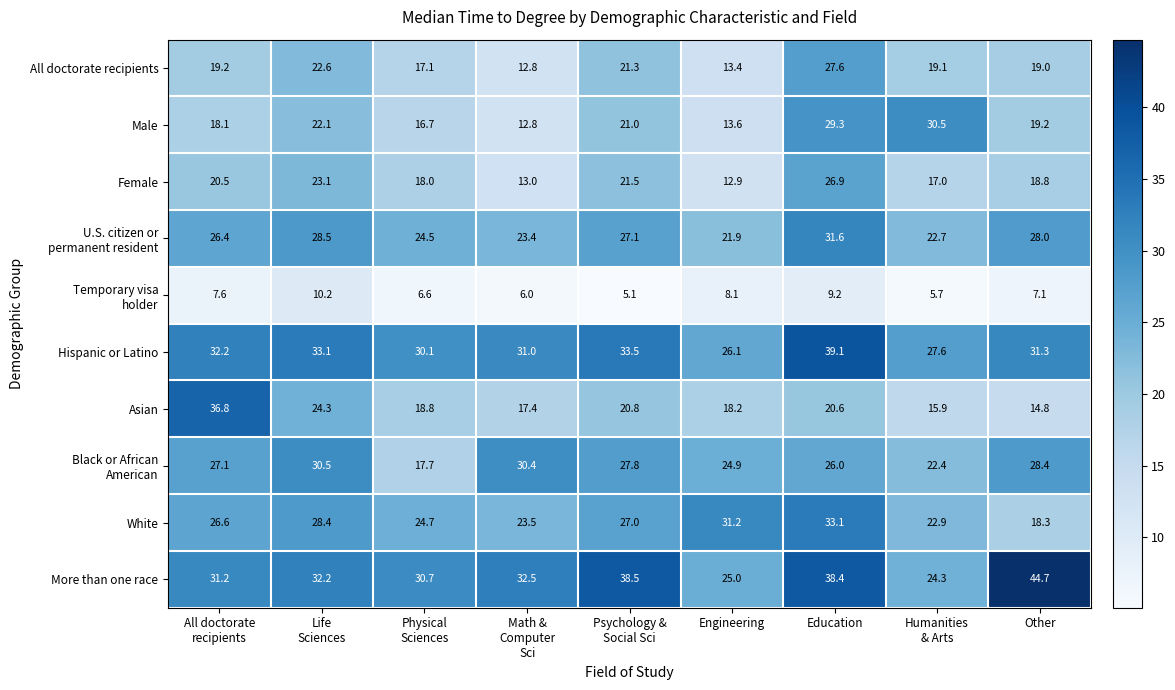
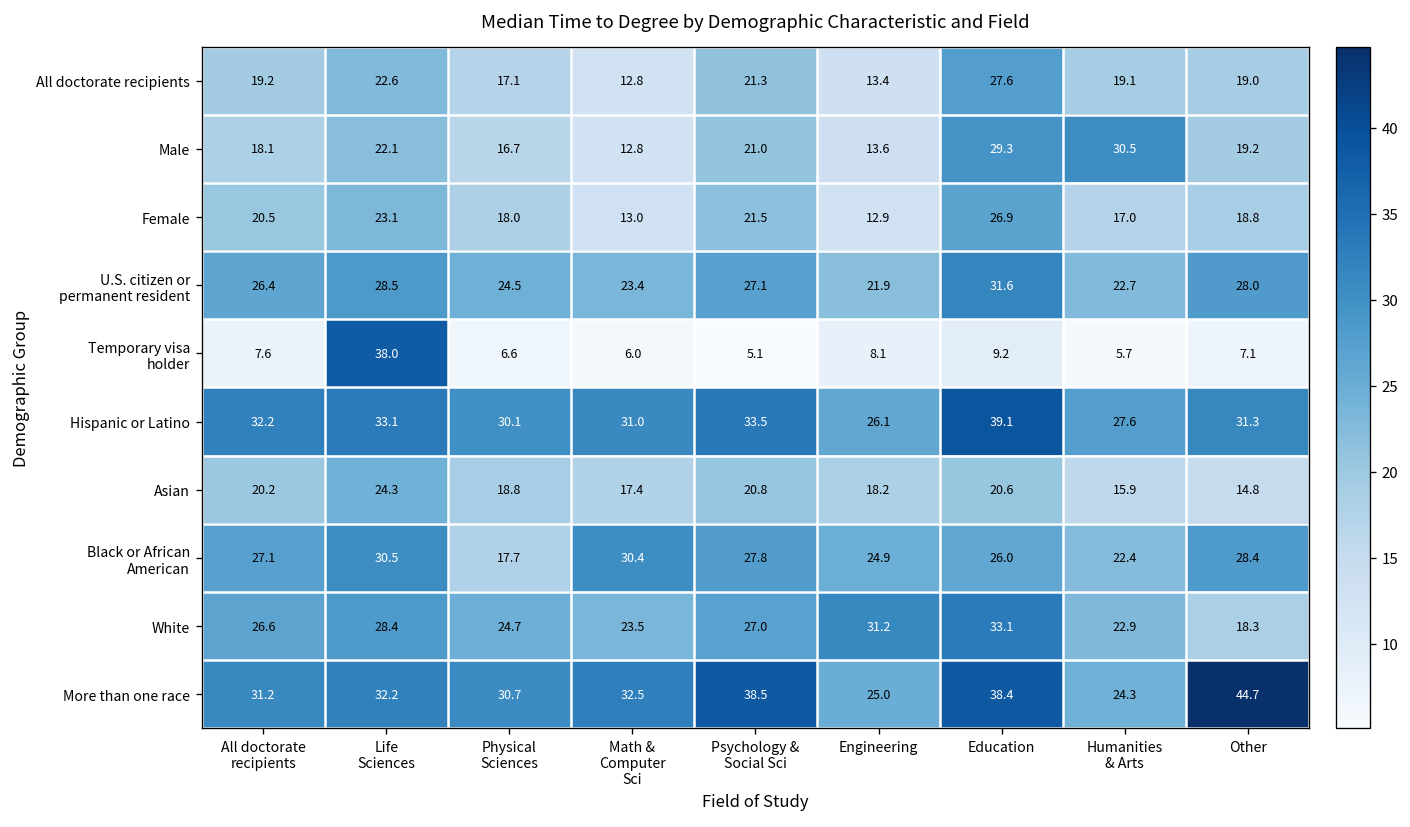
Temporary visa holder, Life Sciences: 10.2 -> 38.0
Asian, All doctorate recipients: 36.8 -> 20.2
